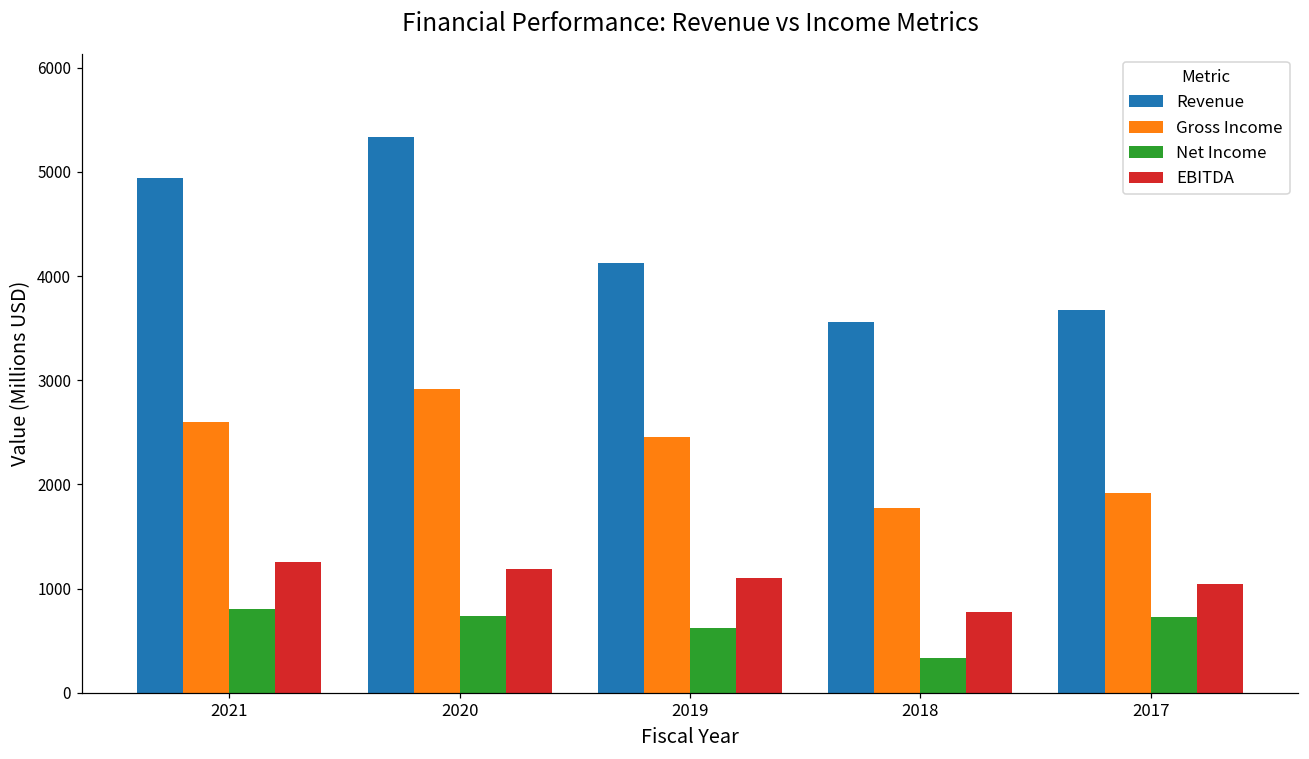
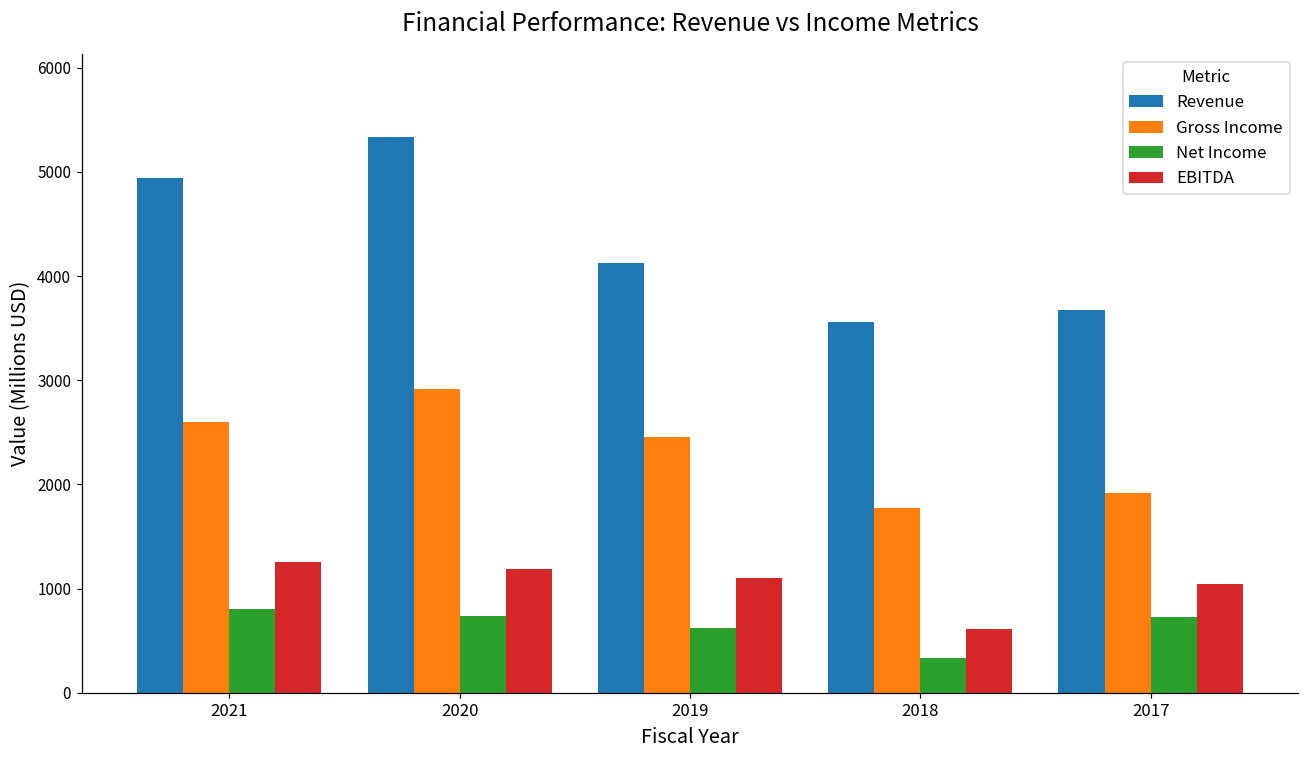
EBITDA, 2018: 800 -> 600
